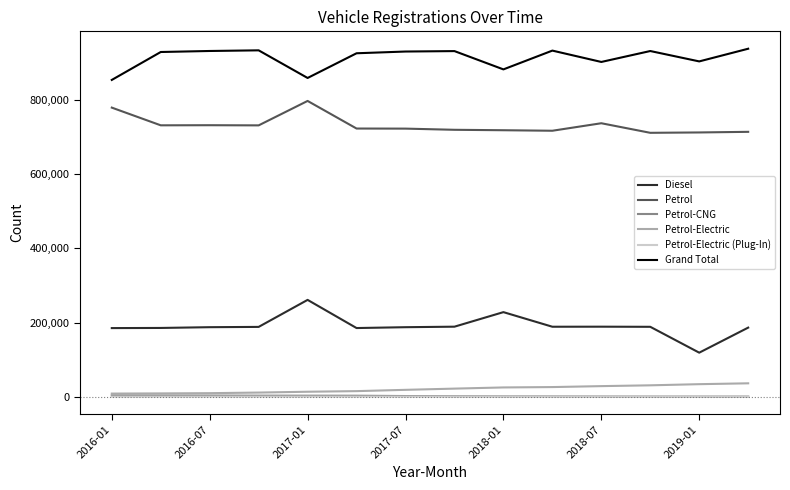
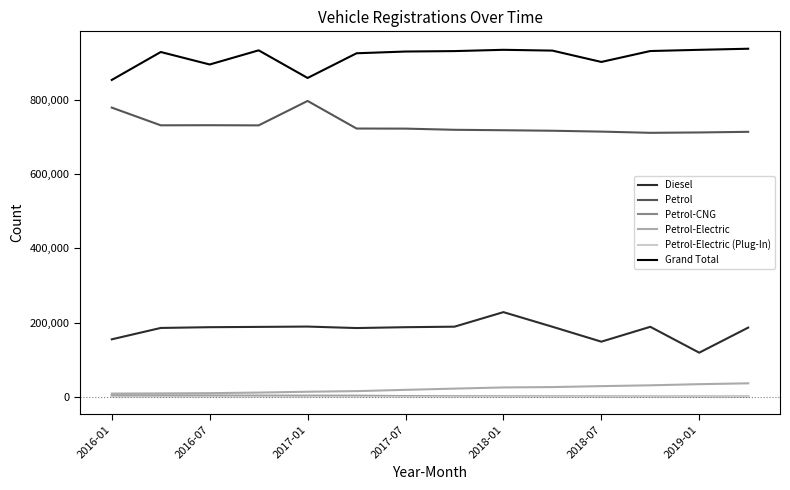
Diesel, 2016-01: 190,000 -> 150,000
Grand Total, 2016-07: 930,000 -> 900,000
Diesel, 2017-01: 260,000 -> 190,000
Grand Total, 2018-01: 880,000 -> 940,000
Diesel, 2018-07: 190,000 -> 150,000
Petrol, 2018-07: 740,000 -> 720,000
Grand Total, 2019-01: 900,000 -> 940,000
